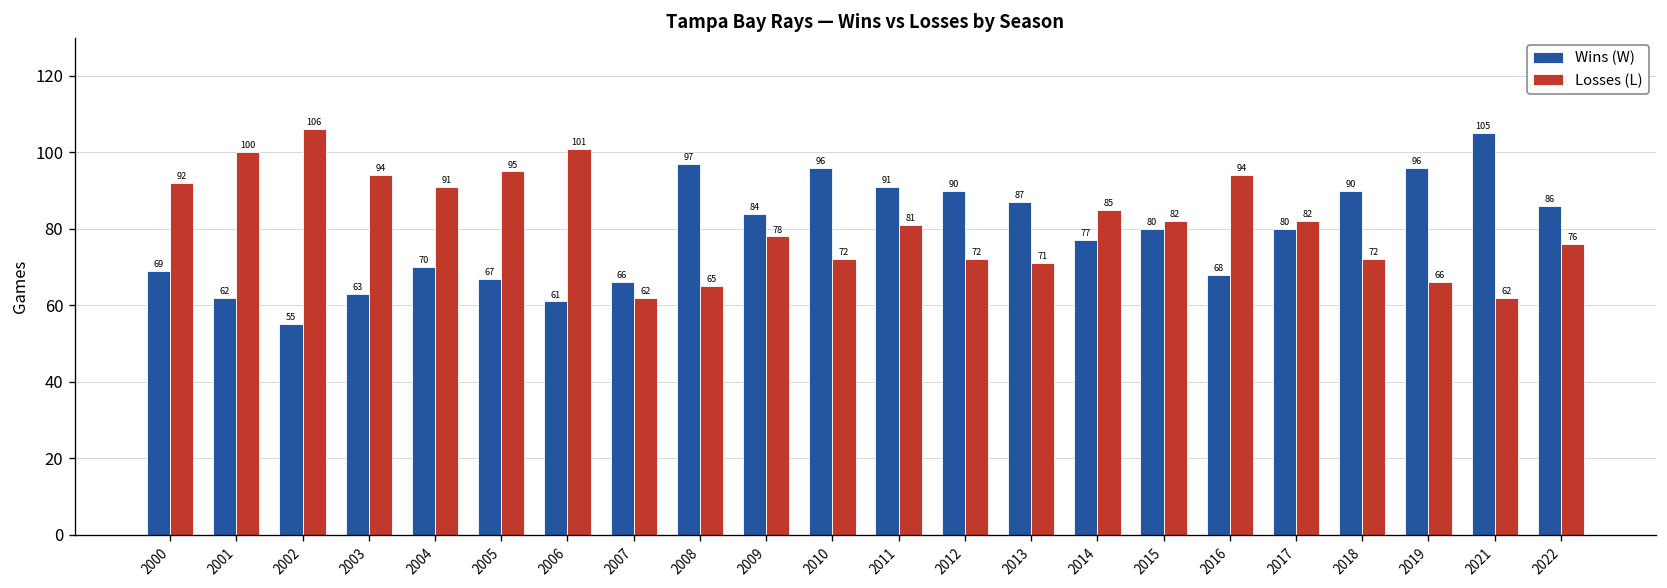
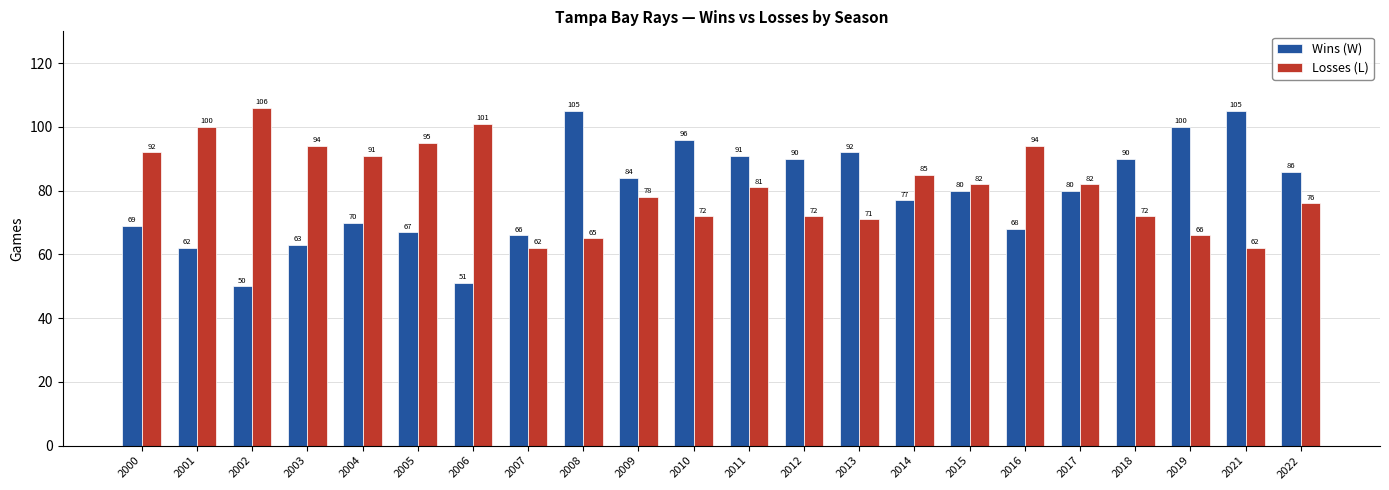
Wins (W), 2002: 55 -> 50
Wins (W), 2006: 61 -> 51
Wins (W), 2008: 97 -> 105
Wins (W), 2013: 87 -> 92
Wins (W), 2019: 96 -> 100
